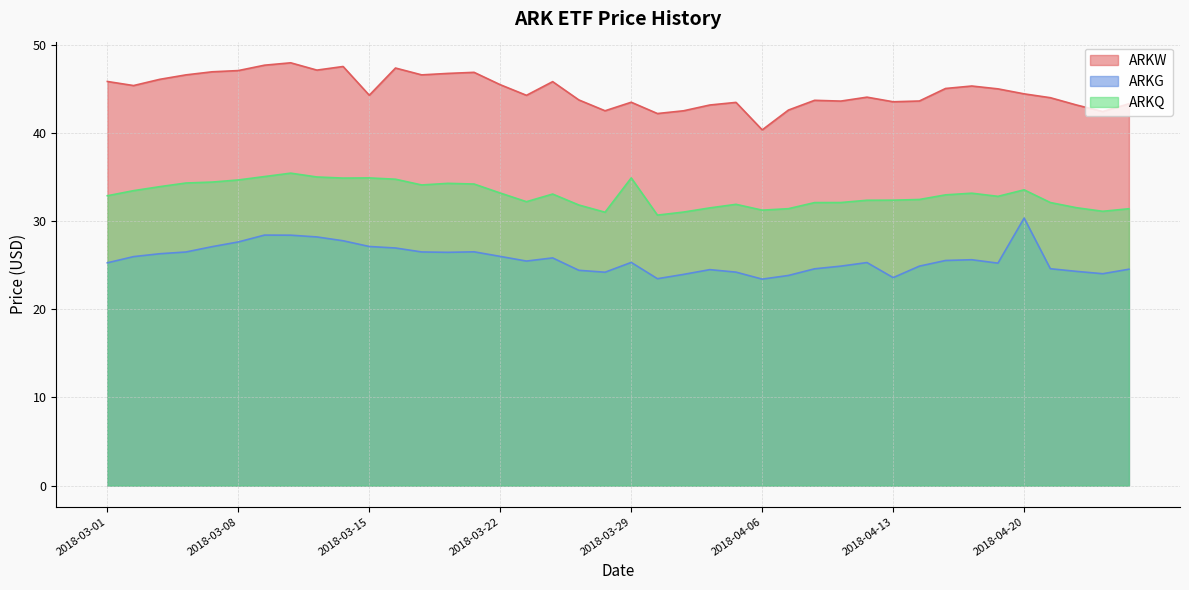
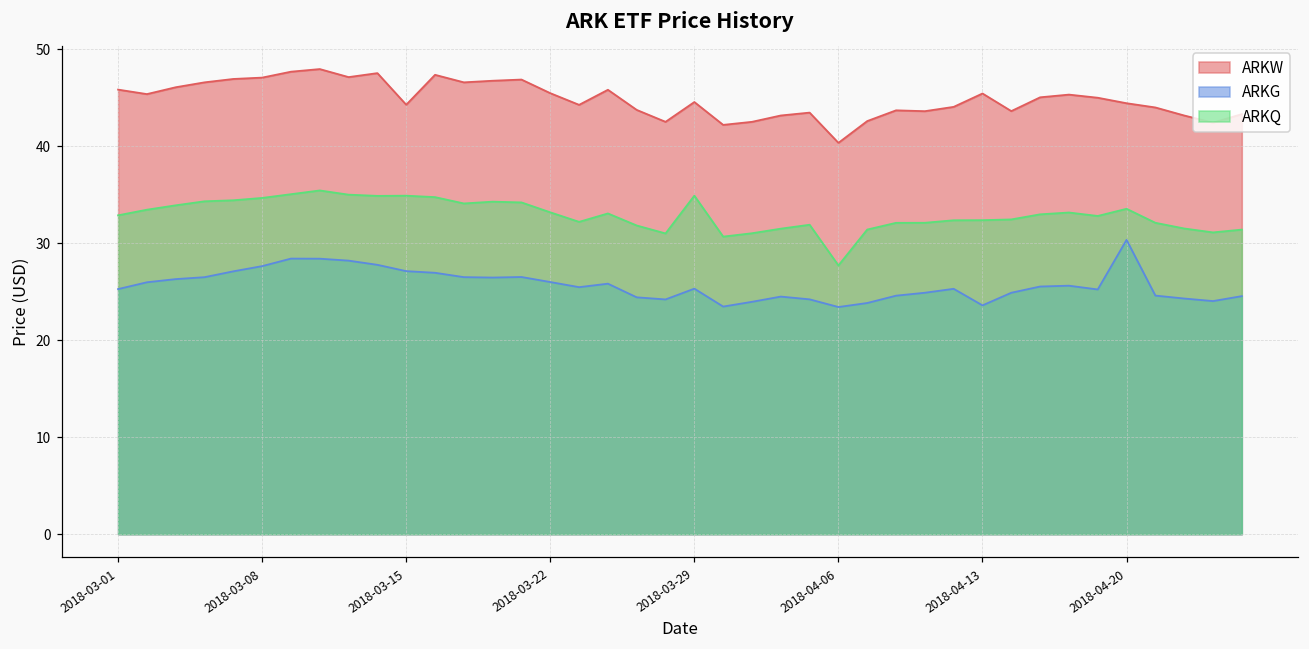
ARKW, 2018-03-29: 43 -> 45
ARKQ, 2018-04-06: 31 -> 28
ARKW, 2018-04-13: 44 -> 45
